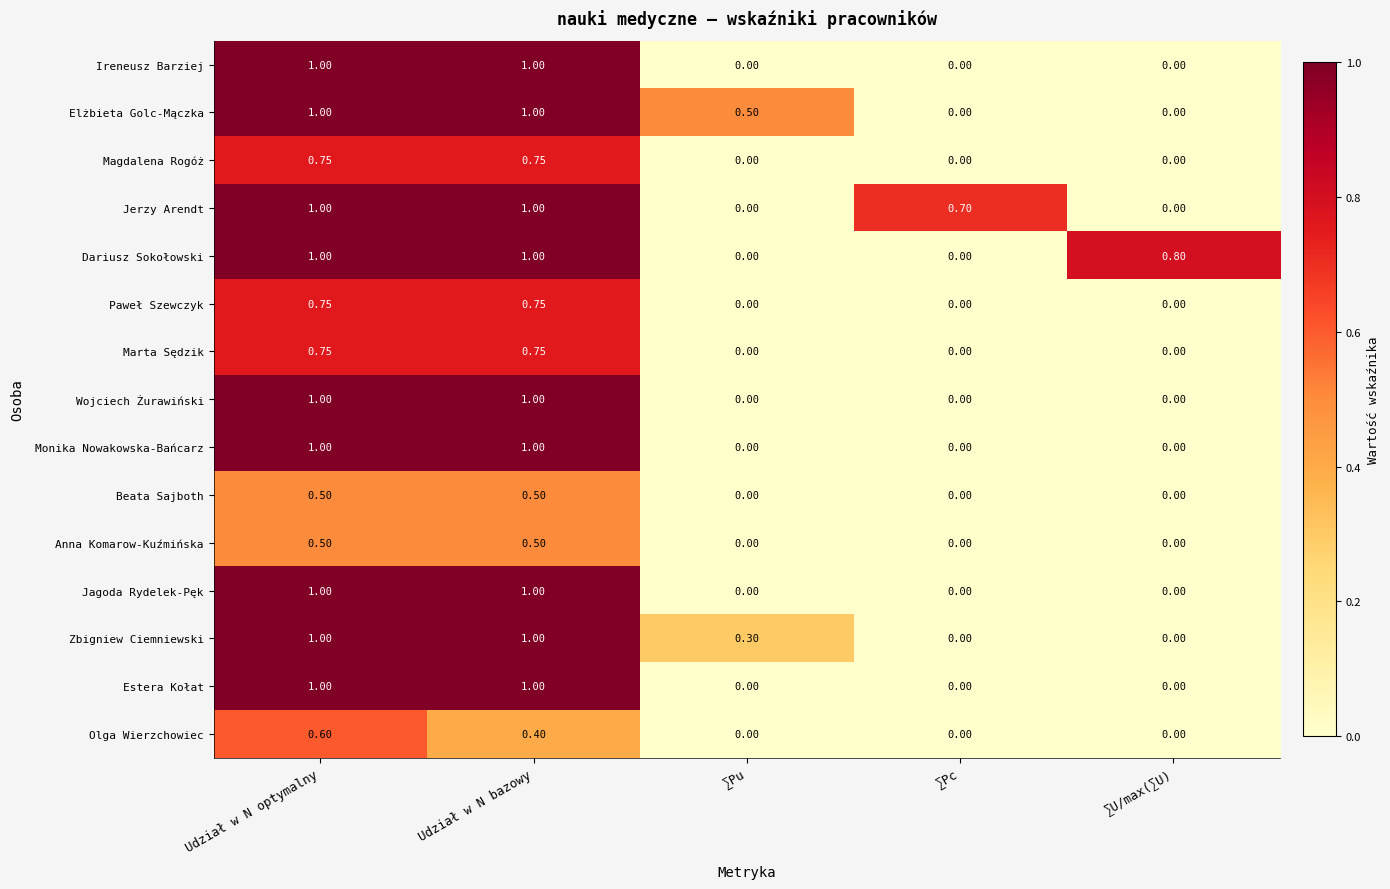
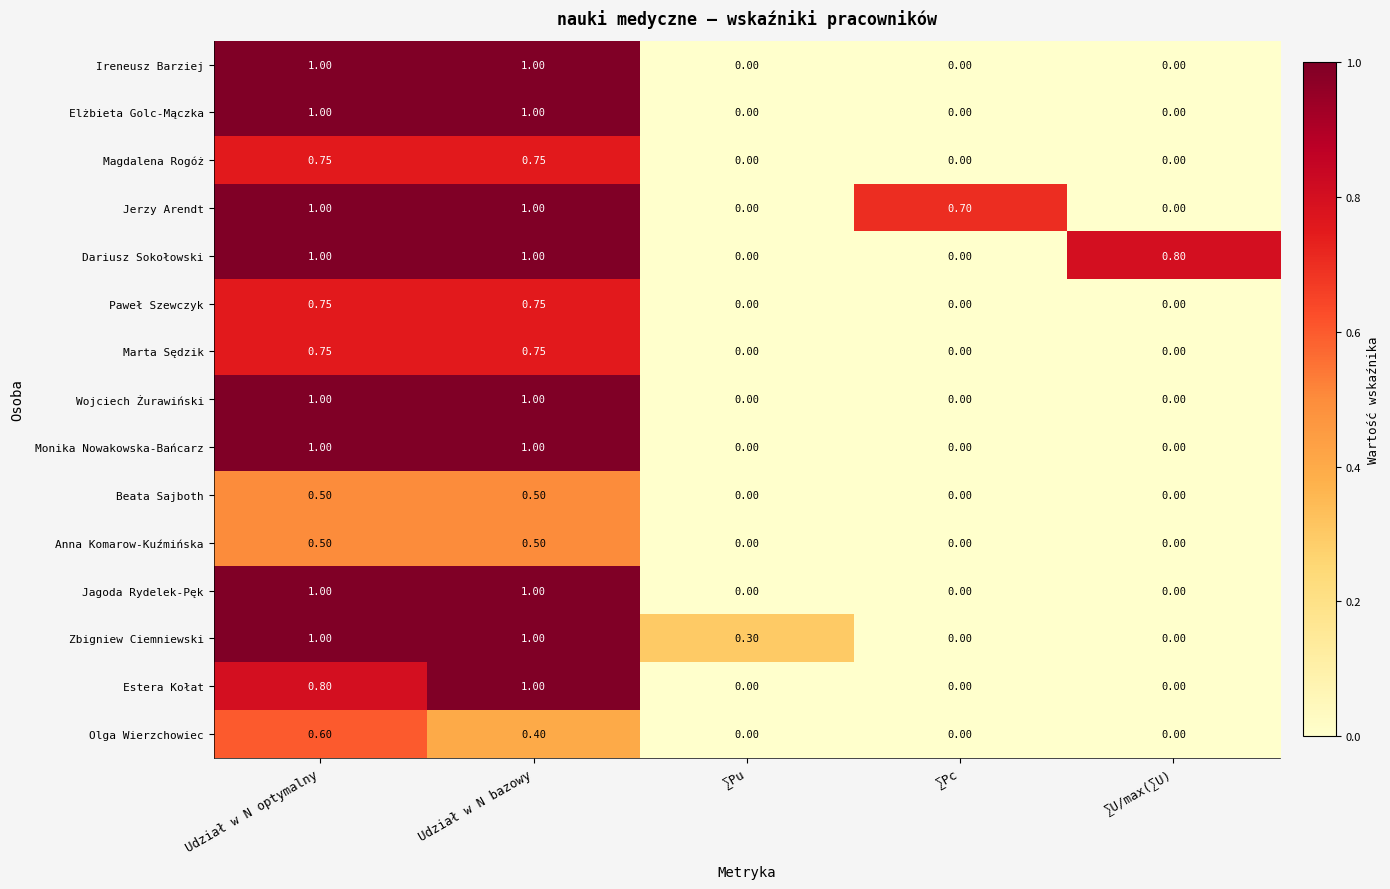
Elżbieta Golc-Mączka, ∑Pu: 0.50 -> 0.00
Estera Kołat, Udział w N optymalny: 1.00 -> 0.80
